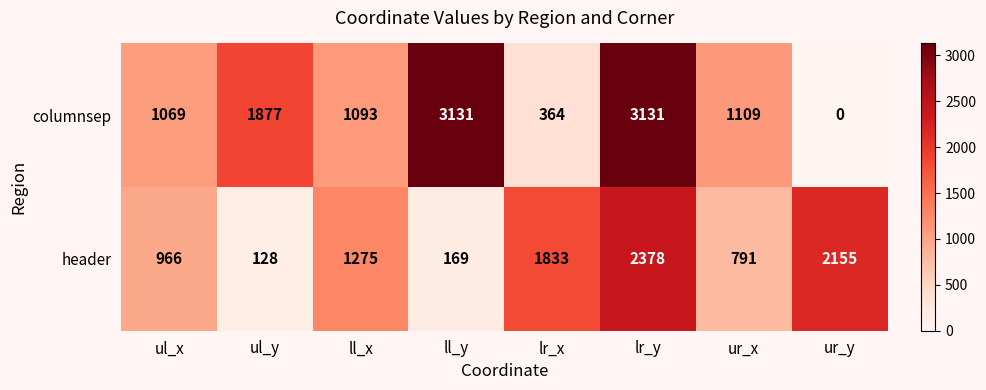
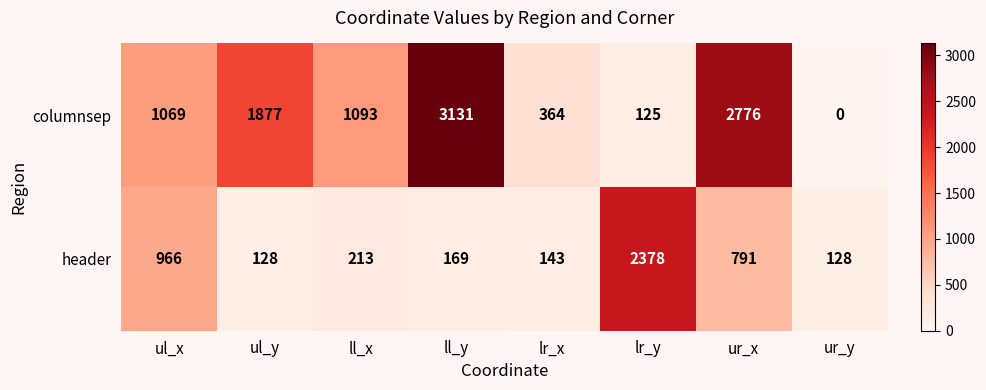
columnsep, lr_y: 3131 -> 125
columnsep, ur_x: 1109 -> 2776
header, ll_x: 1275 -> 213
header, lr_x: 1833 -> 143
header, ur_y: 2155 -> 128
